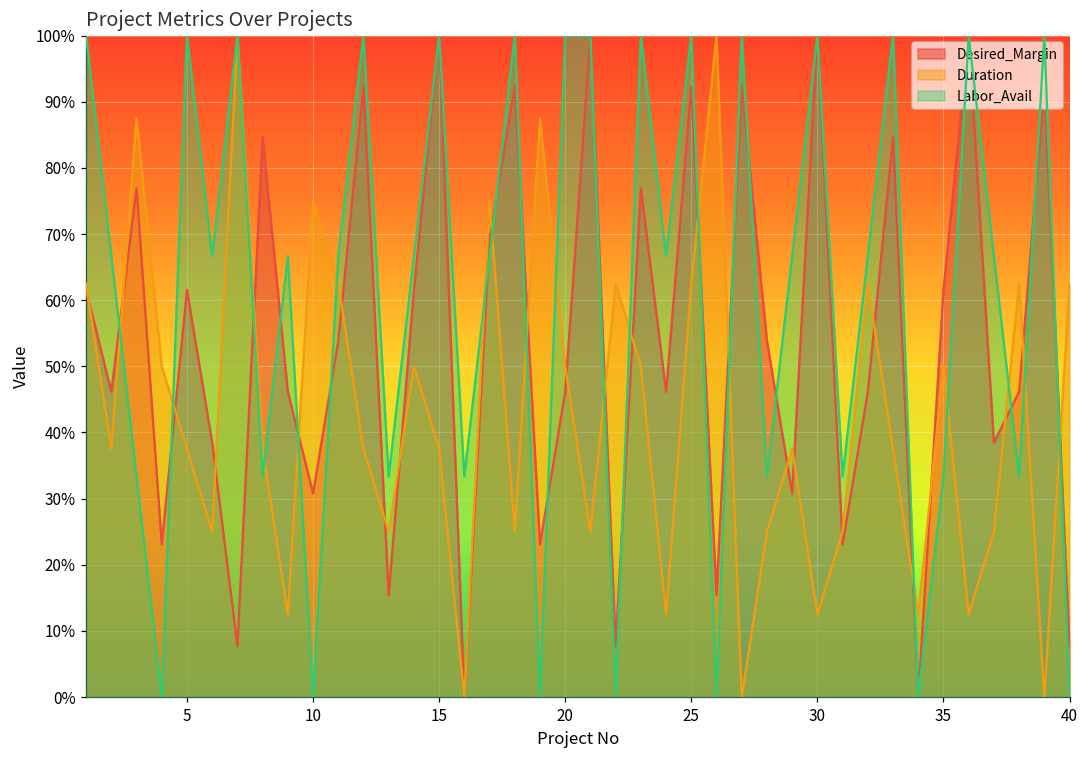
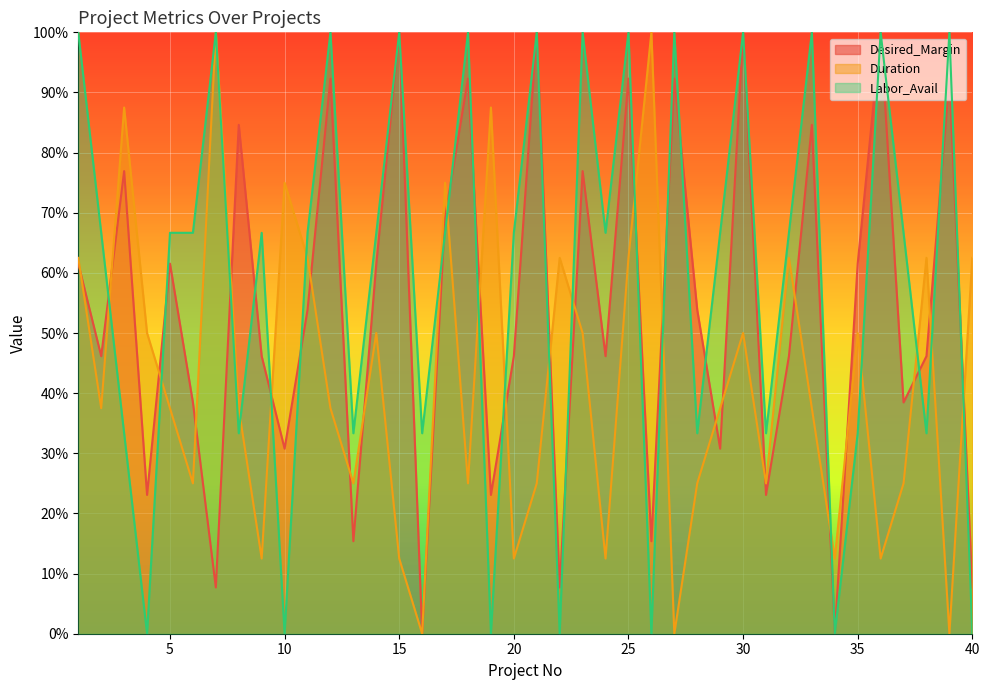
Labor_Avail, 5: 100% -> 67%
Duration, 15: 38% -> 13%
Duration, 20: 50% -> 13%
Labor_Avail, 20: 100% -> 67%
Duration, 30: 13% -> 50%
